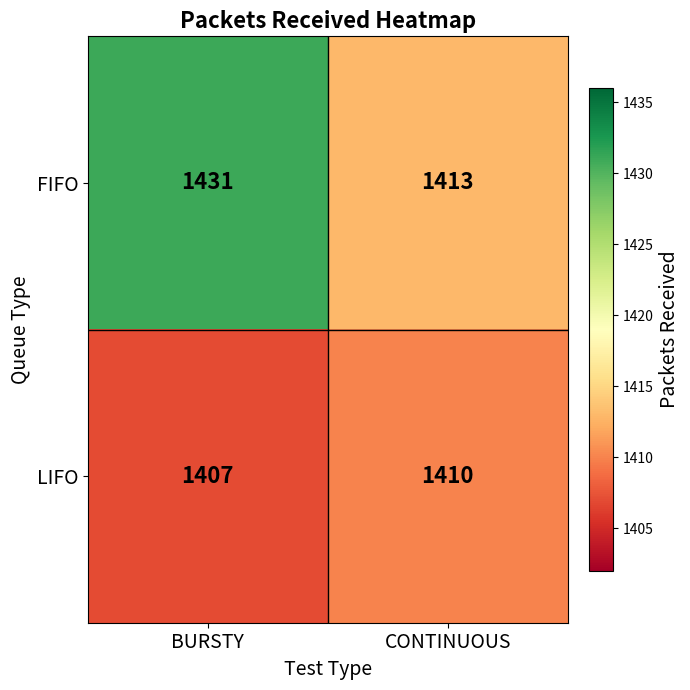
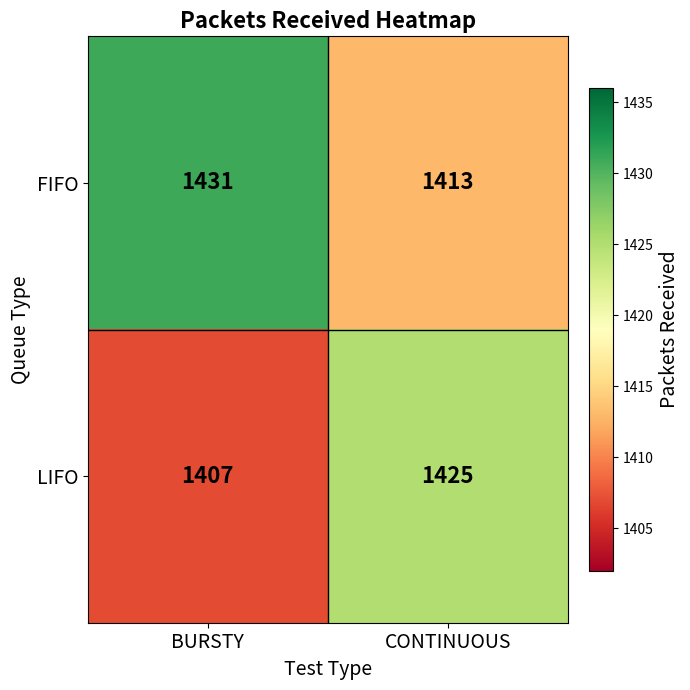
LIFO, CONTINUOUS: 1410 -> 1425
